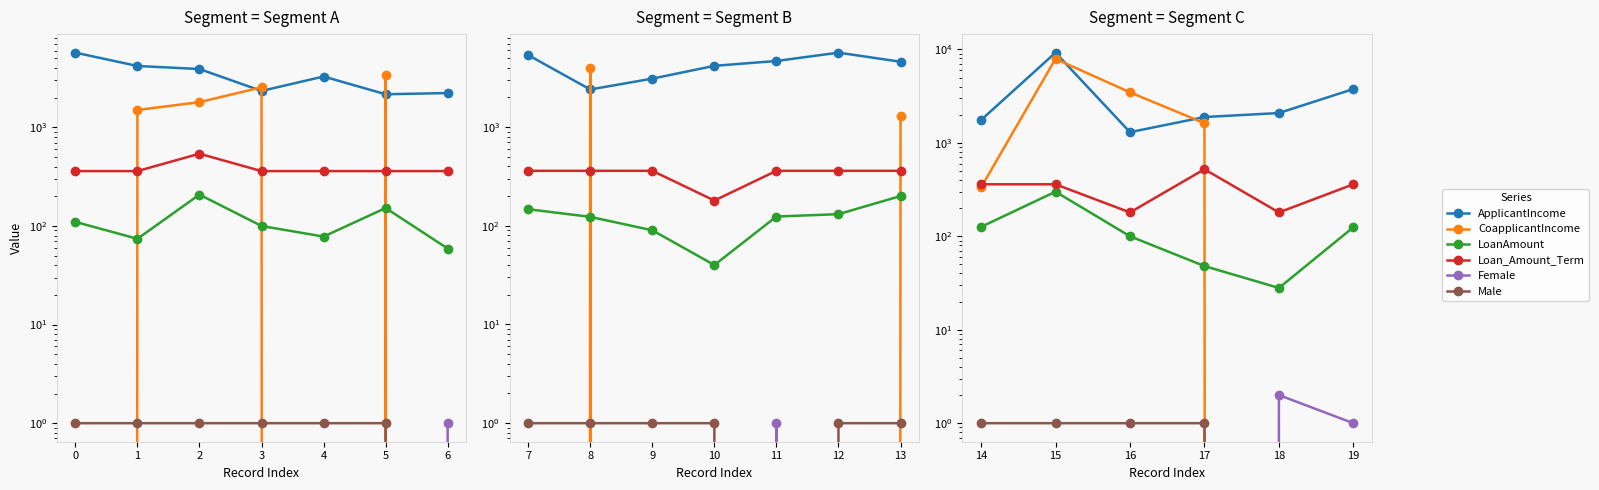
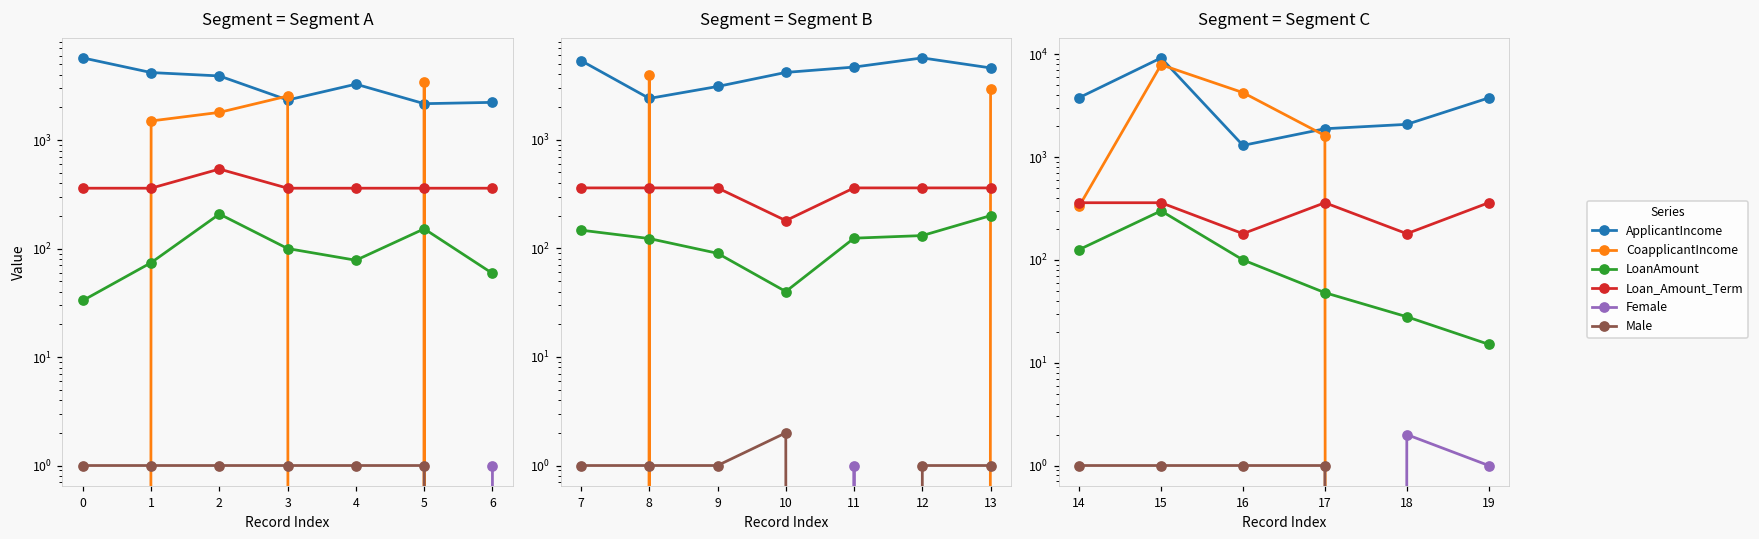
Segment = Segment A, LoanAmount, 0: 110 -> 33
Segment = Segment B, Male, 10: 1 -> 2
Segment = Segment B, CoapplicantIncome, 13: 1300 -> 2900
Segment = Segment C, ApplicantIncome, 14: 1800 -> 3800
Segment = Segment C, CoapplicantIncome, 16: 3500 -> 4000
Segment = Segment C, Loan_Amount_Term, 17: 500 -> 360
Segment = Segment C, LoanAmount, 19: 130 -> 15
